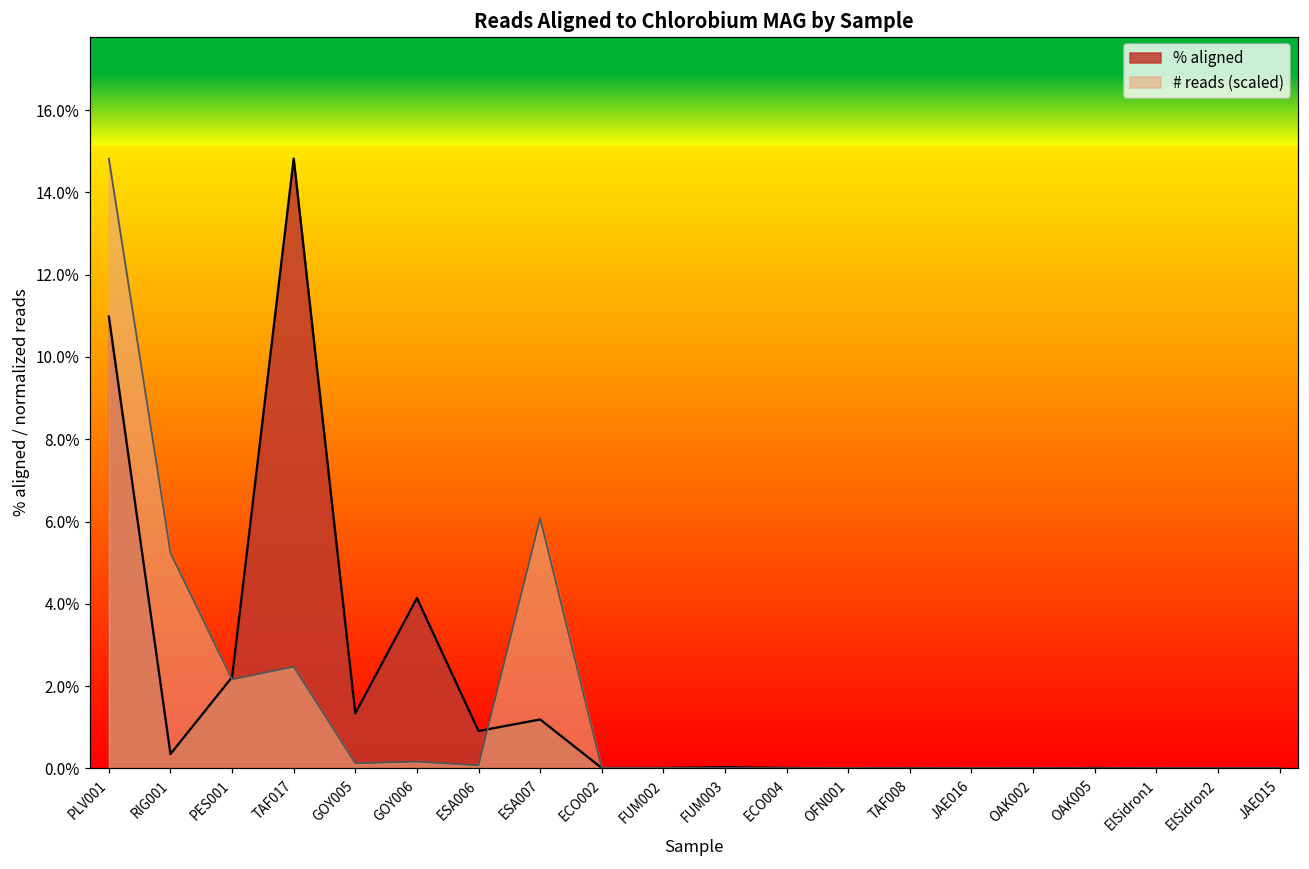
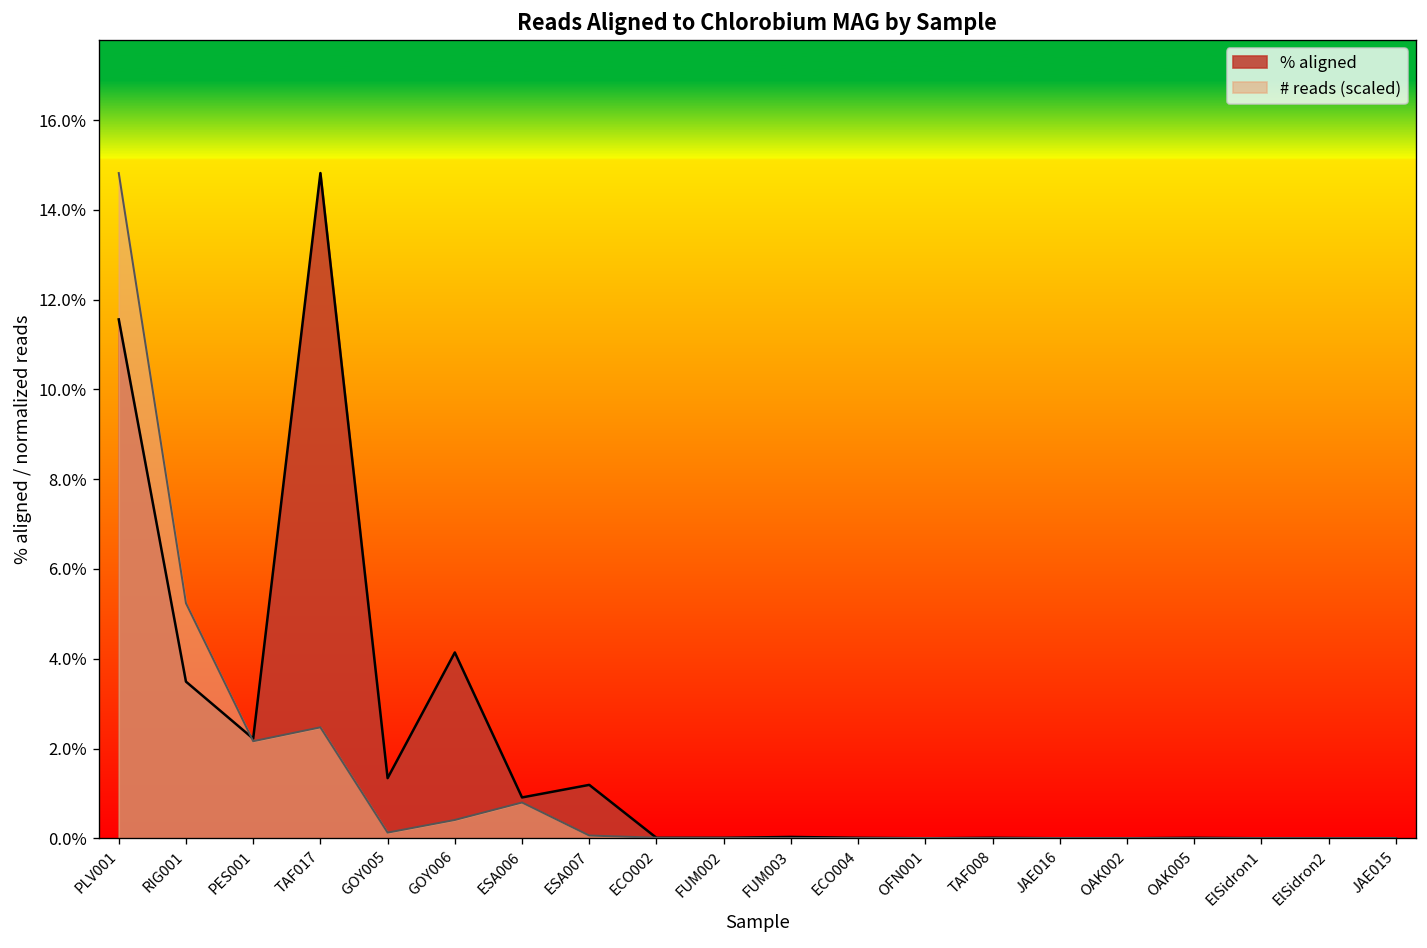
% aligned, PLV001: 11.0% -> 11.6%
% aligned, RIG001: 0.4% -> 3.5%
# reads (scaled), GOY006: 0.2% -> 0.4%
# reads (scaled), ESA006: 0.1% -> 0.8%
# reads (scaled), ESA007: 6.1% -> 0.1%
